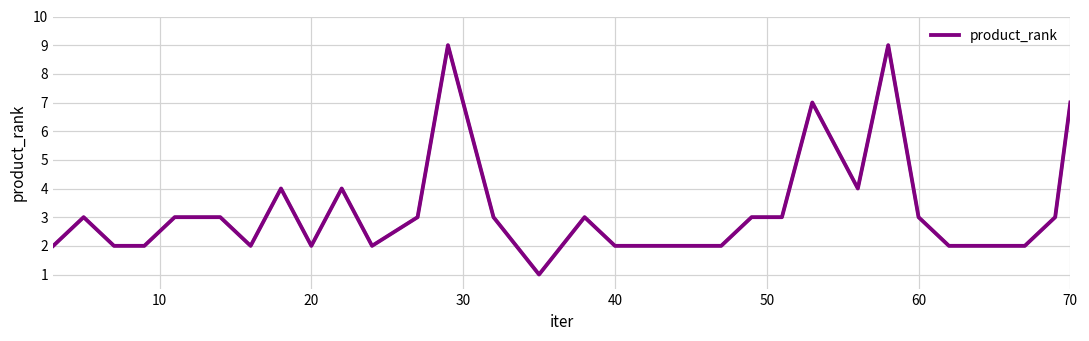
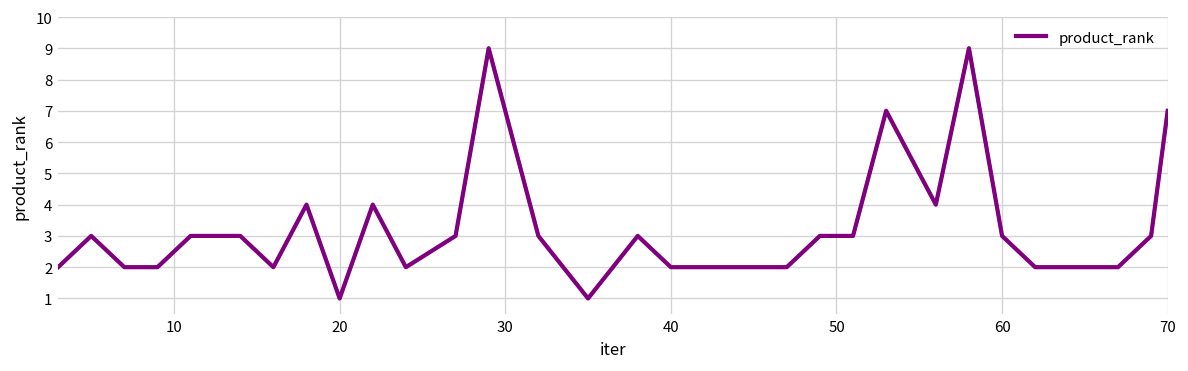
20: 2 -> 1
